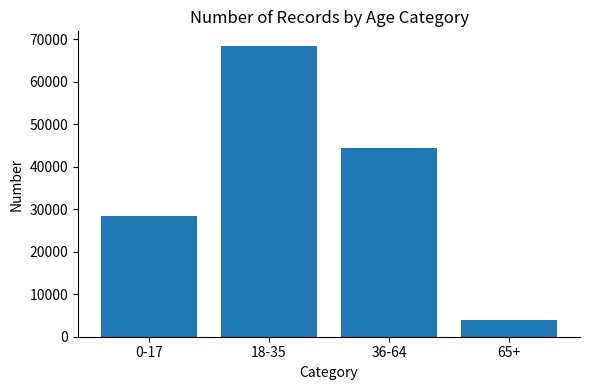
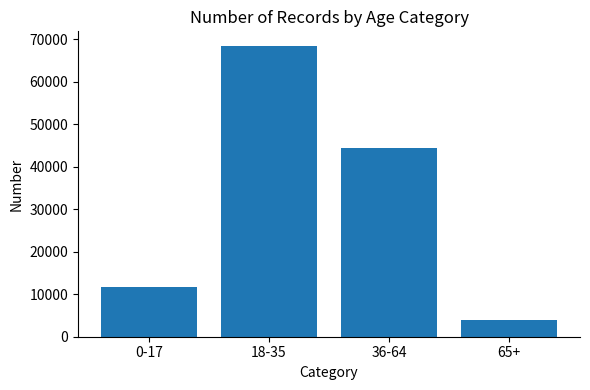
0-17: 28000 -> 12000
